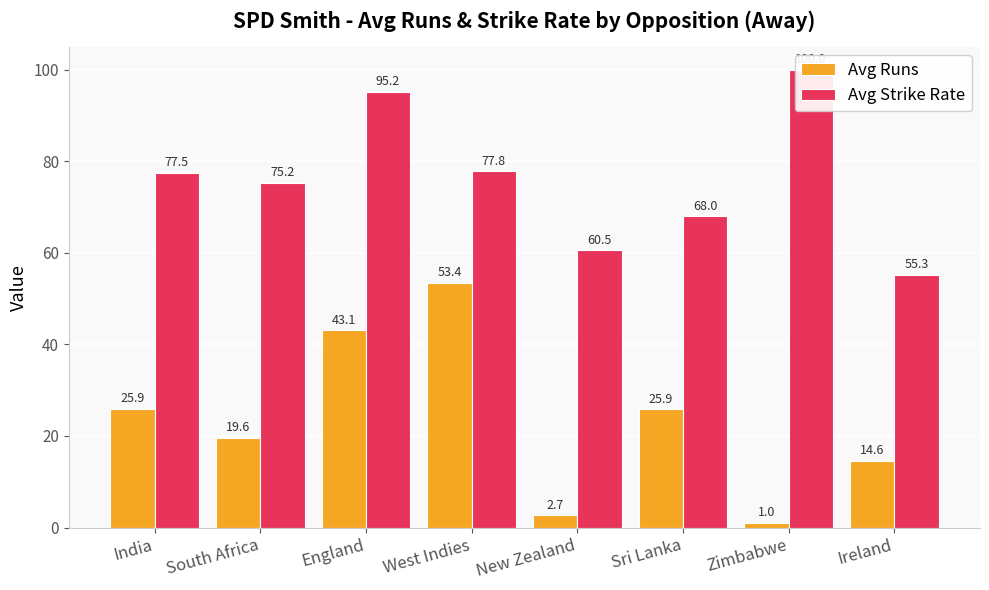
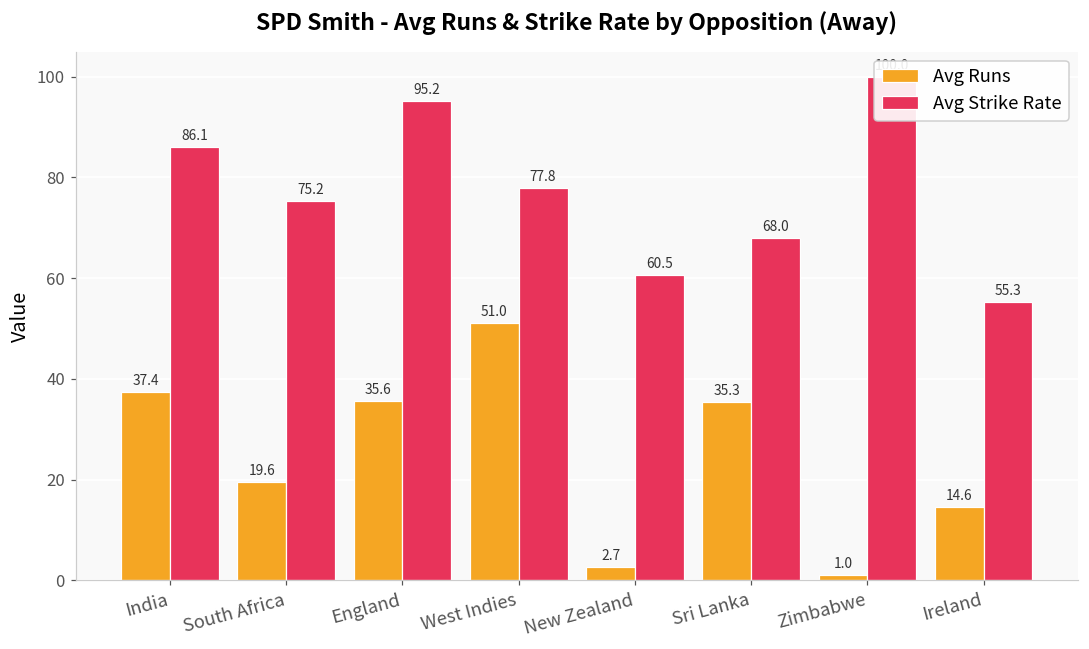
Avg Runs, India: 25.9 -> 37.4
Avg Strike Rate, India: 77.5 -> 86.1
Avg Runs, England: 43.1 -> 35.6
Avg Runs, West Indies: 53.4 -> 51.0
Avg Runs, Sri Lanka: 25.9 -> 35.3
